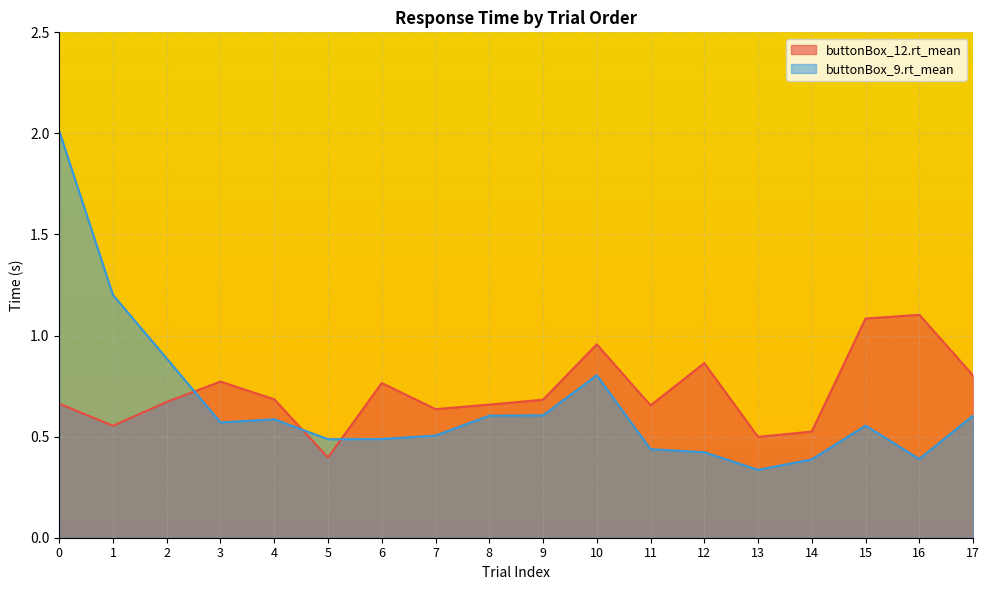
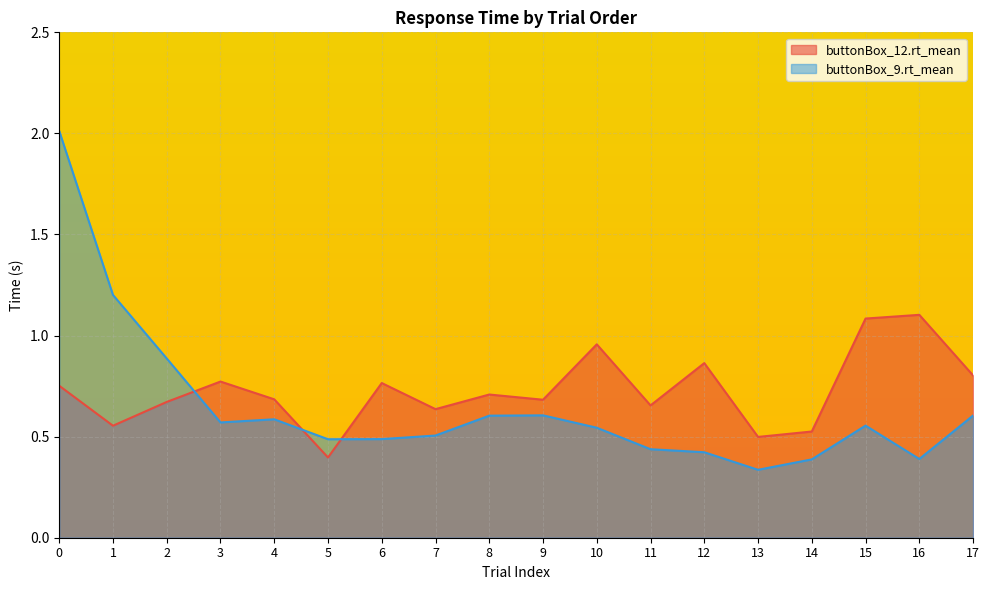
buttonBox_12.rt_mean, 0: 0.66 -> 0.75
buttonBox_12.rt_mean, 8: 0.66 -> 0.71
buttonBox_9.rt_mean, 10: 0.80 -> 0.54
